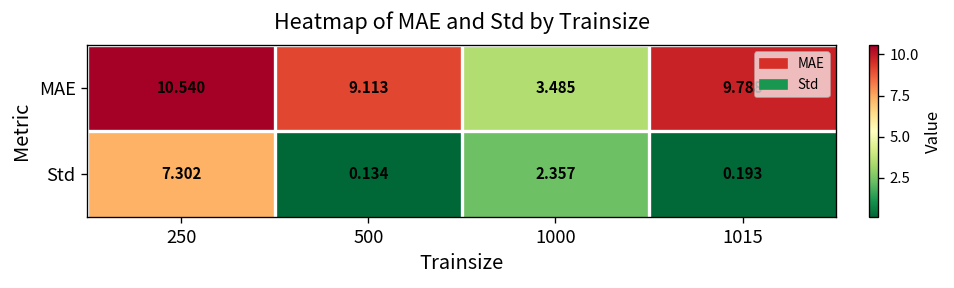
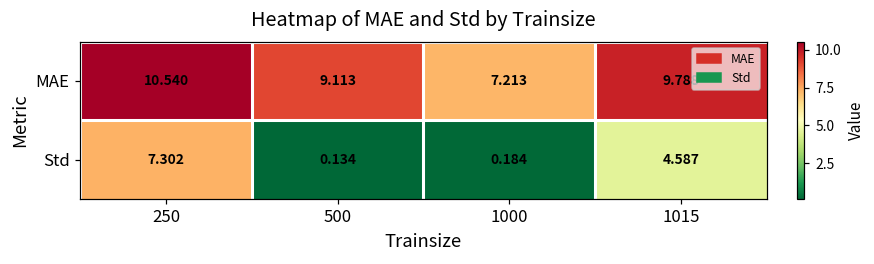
MAE, 1000: 3.485 -> 7.213
Std, 1000: 2.357 -> 0.184
Std, 1015: 0.193 -> 4.587
